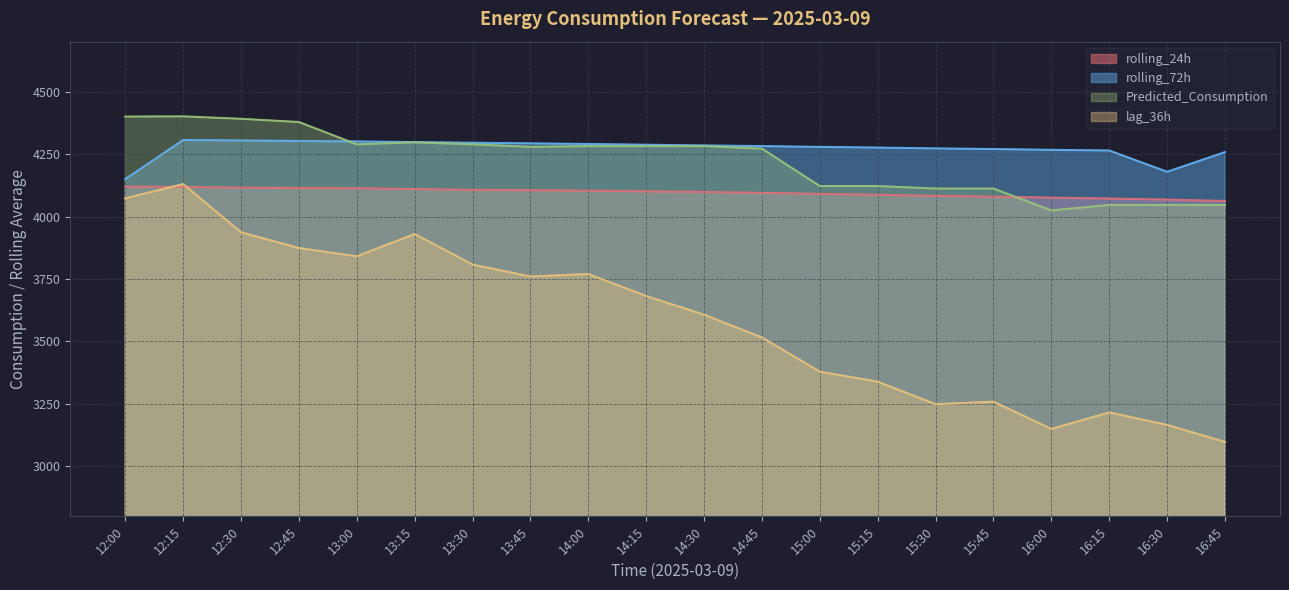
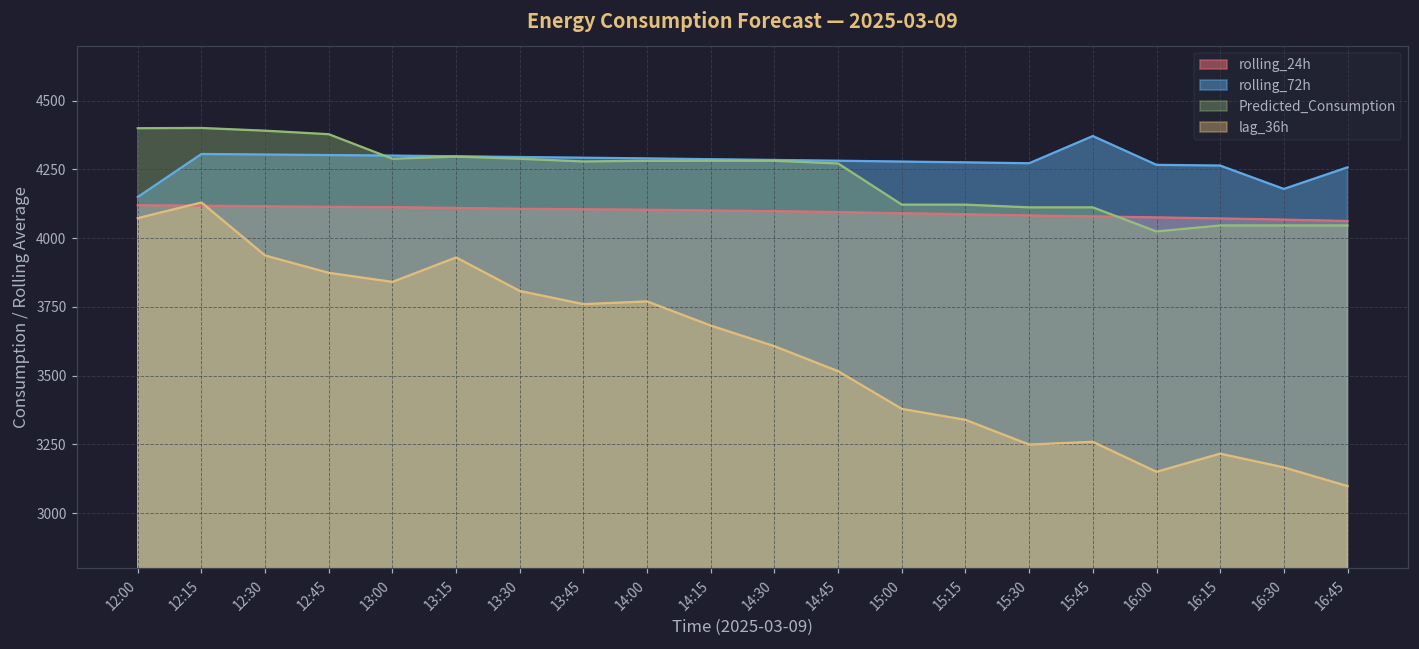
rolling_72h, 15:45: 4270 -> 4370
